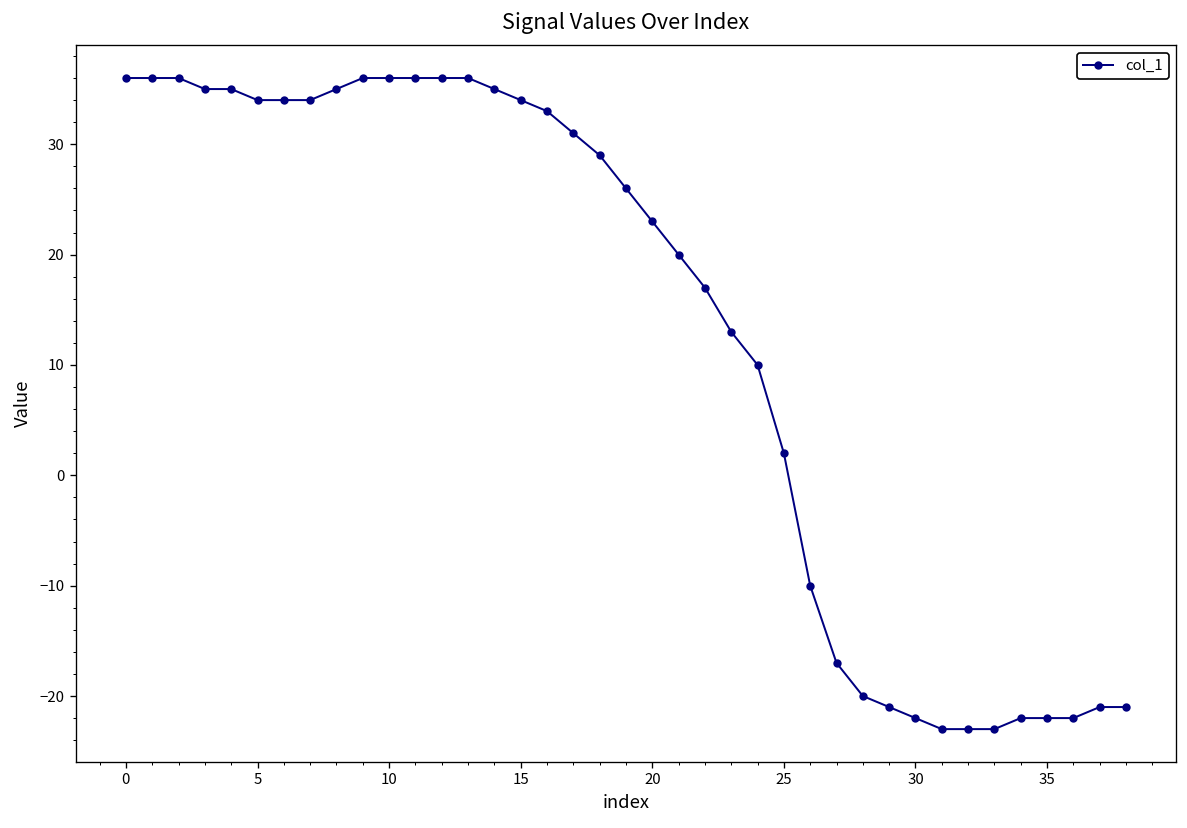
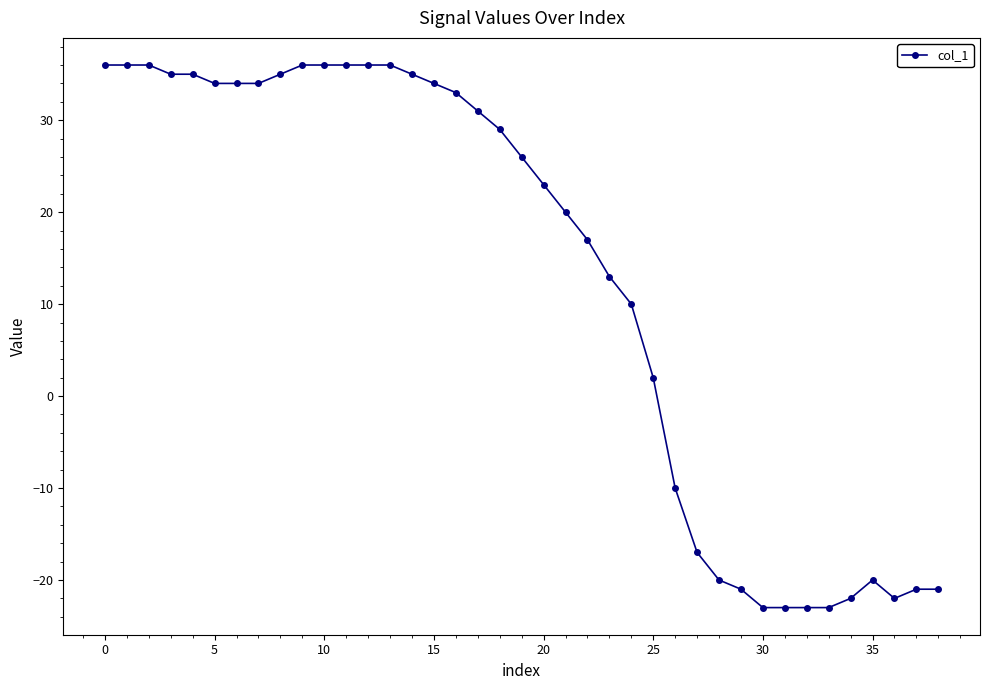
30: -22 -> -23
35: -22 -> -20
